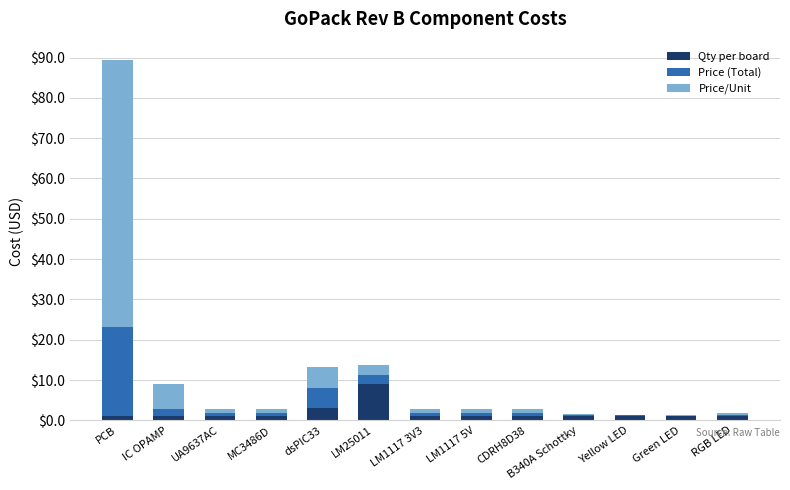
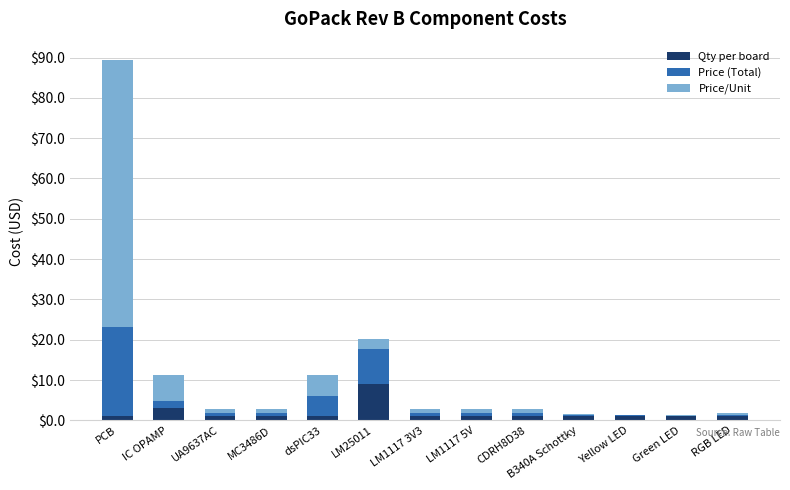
Qty per board, IC OPAMP: $1 -> $3
Qty per board, dsPIC33: $3 -> $1
Price (Total), LM25011: $2 -> $9
